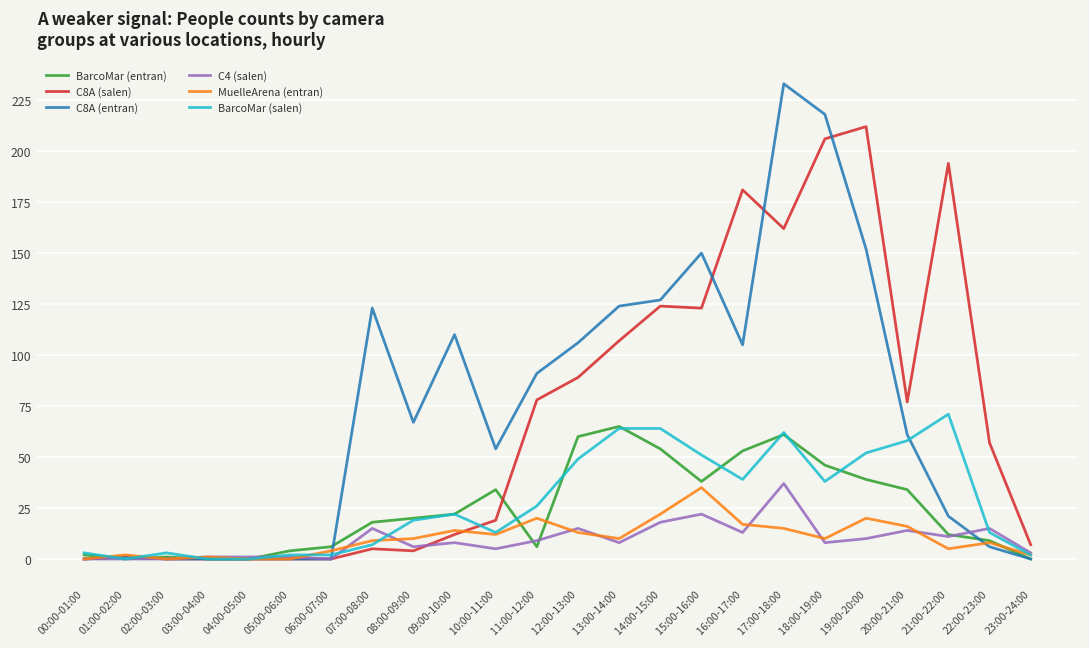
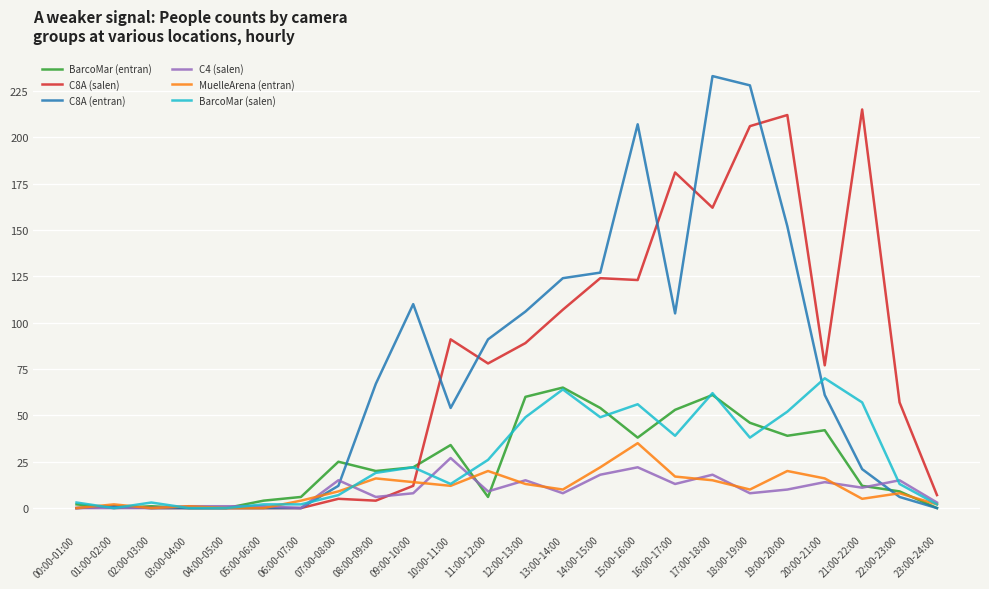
BarcoMar (entran), 07:00-08:00: 18 -> 25
C8A (entran), 07:00-08:00: 123 -> 12
MuelleArena (entran), 08:00-09:00: 10 -> 16
C8A (salen), 10:00-11:00: 19 -> 91
C4 (salen), 10:00-11:00: 5 -> 27
BarcoMar (salen), 14:00-15:00: 64 -> 49
C8A (entran), 15:00-16:00: 150 -> 207
BarcoMar (salen), 15:00-16:00: 51 -> 56
C4 (salen), 17:00-18:00: 37 -> 18
C8A (entran), 18:00-19:00: 218 -> 228
BarcoMar (entran), 20:00-21:00: 34 -> 42
BarcoMar (salen), 20:00-21:00: 58 -> 70
C8A (salen), 21:00-22:00: 194 -> 215
BarcoMar (salen), 21:00-22:00: 71 -> 57
